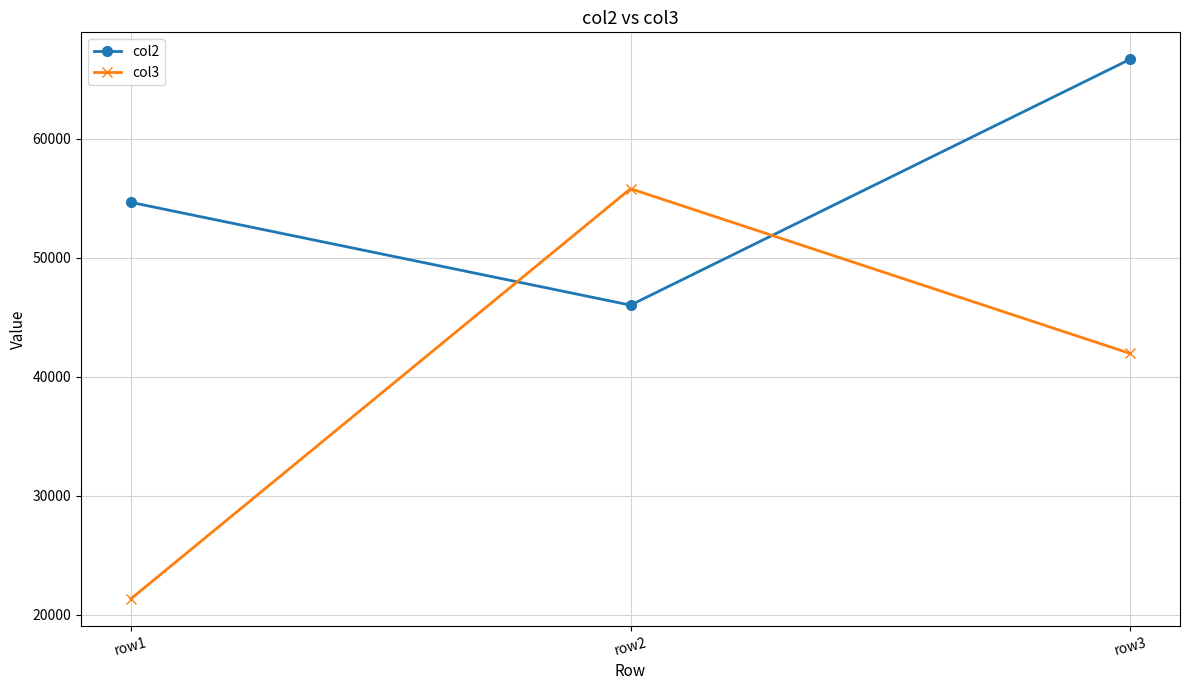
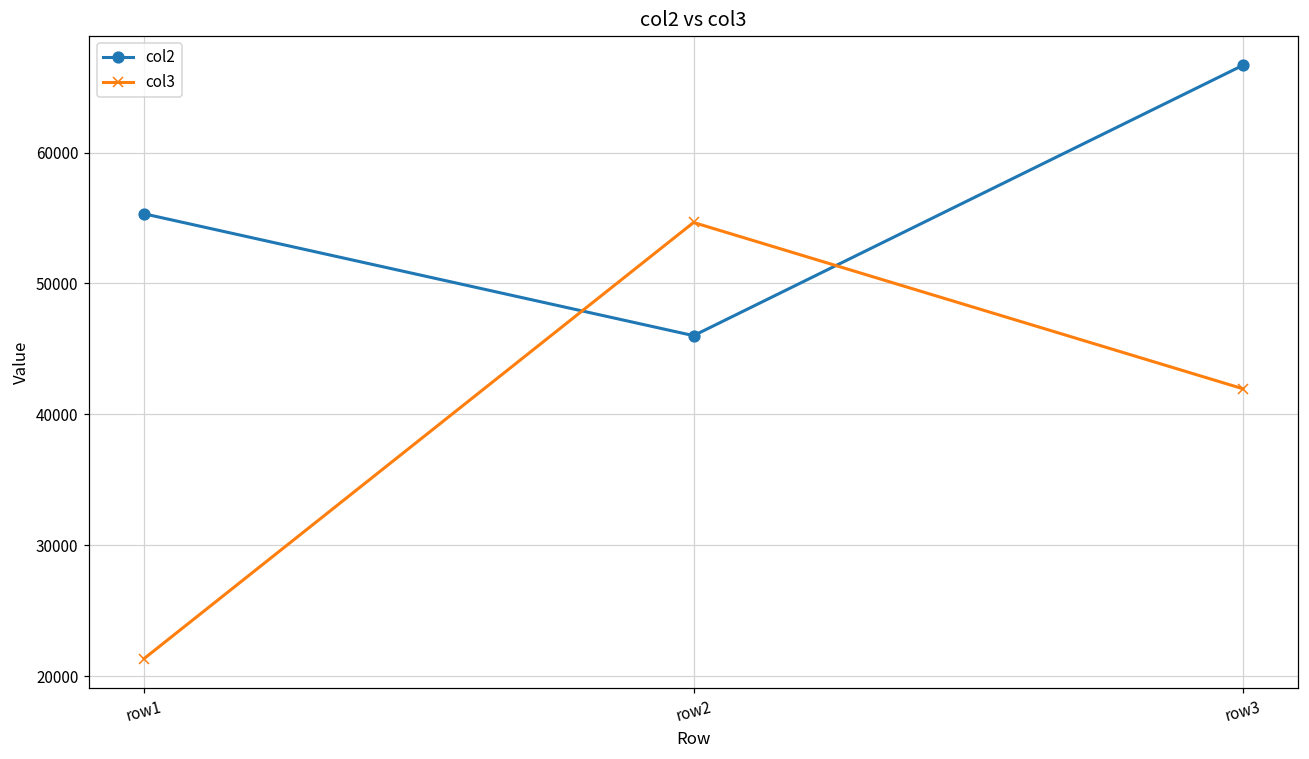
col2, row1: 54600 -> 55300
col3, row2: 55800 -> 54700
